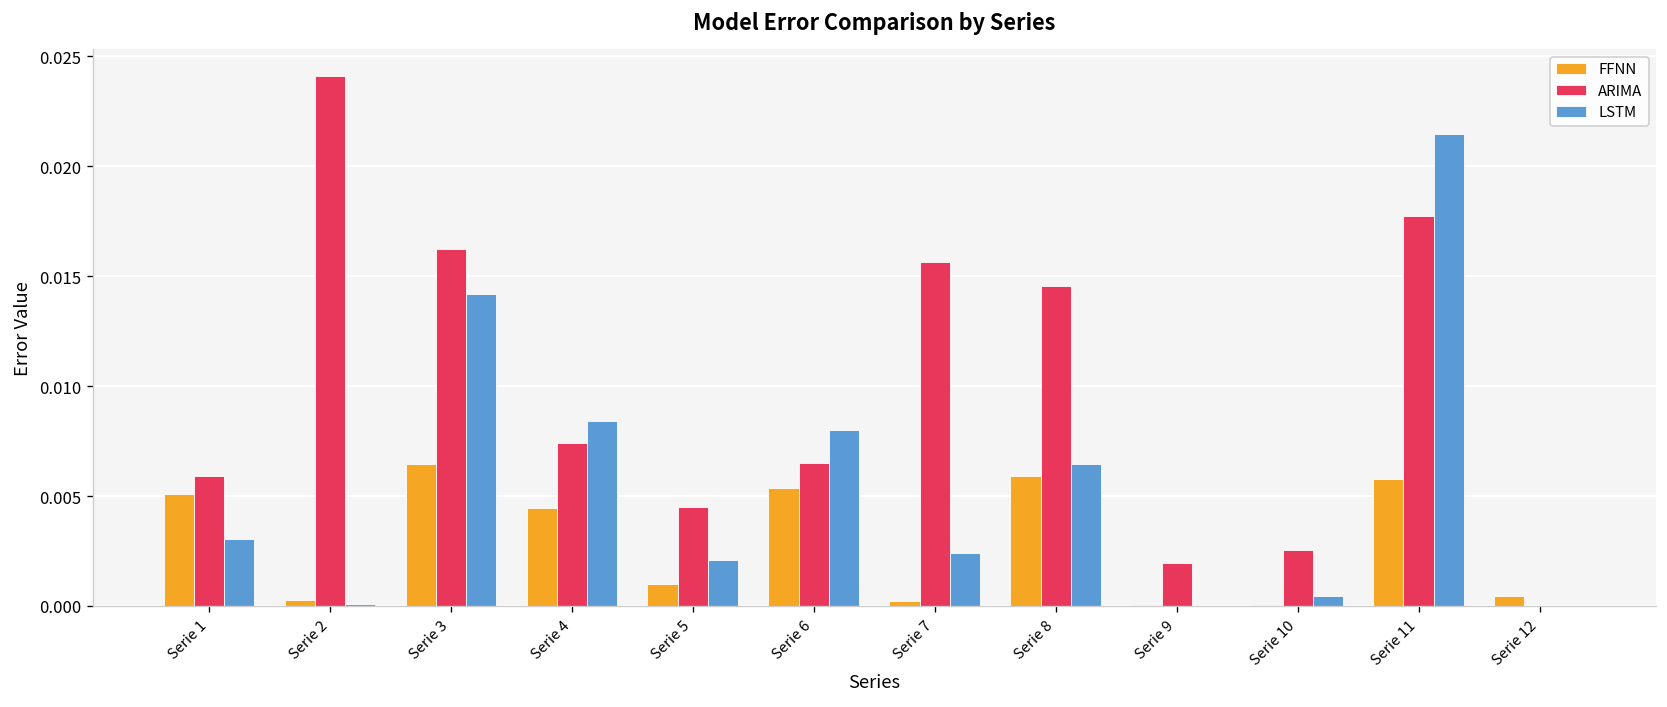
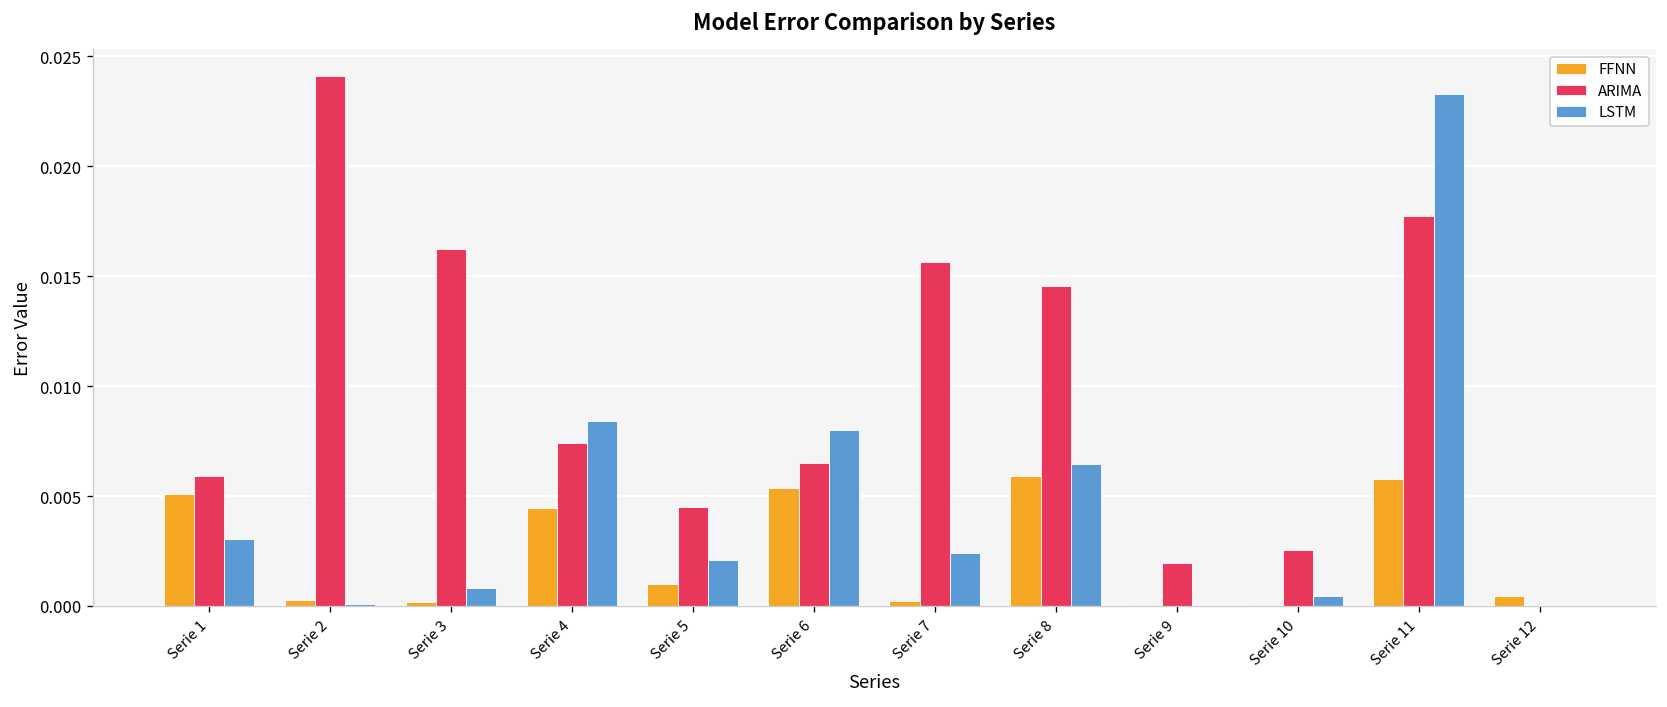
FFNN, Serie 3: 0.0065 -> 0.0002
LSTM, Serie 3: 0.0142 -> 0.0008
LSTM, Serie 11: 0.0215 -> 0.0233
